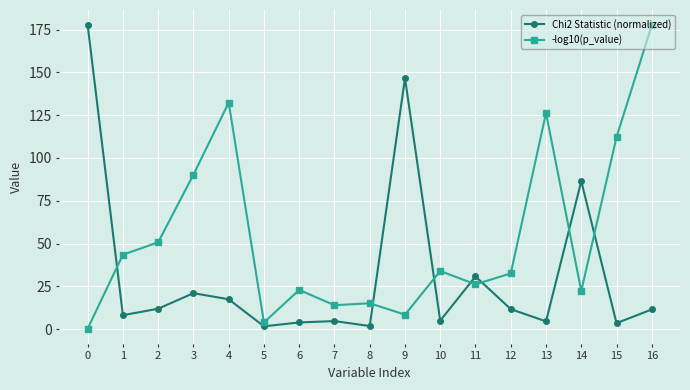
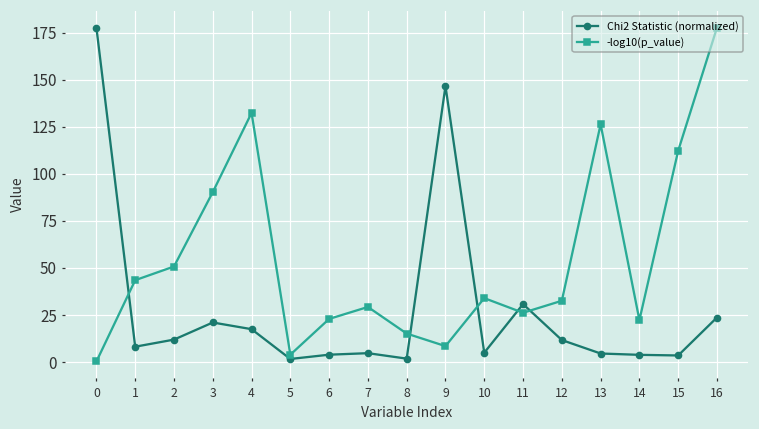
-log10(p_value), 7: 14 -> 29
Chi2 Statistic (normalized), 14: 86 -> 4
Chi2 Statistic (normalized), 16: 12 -> 24
